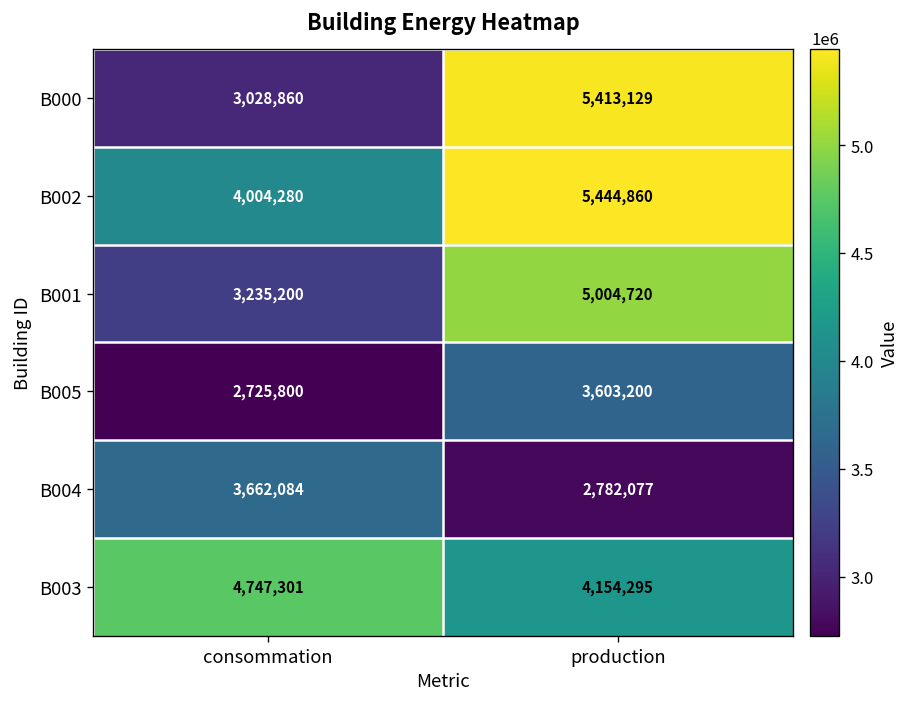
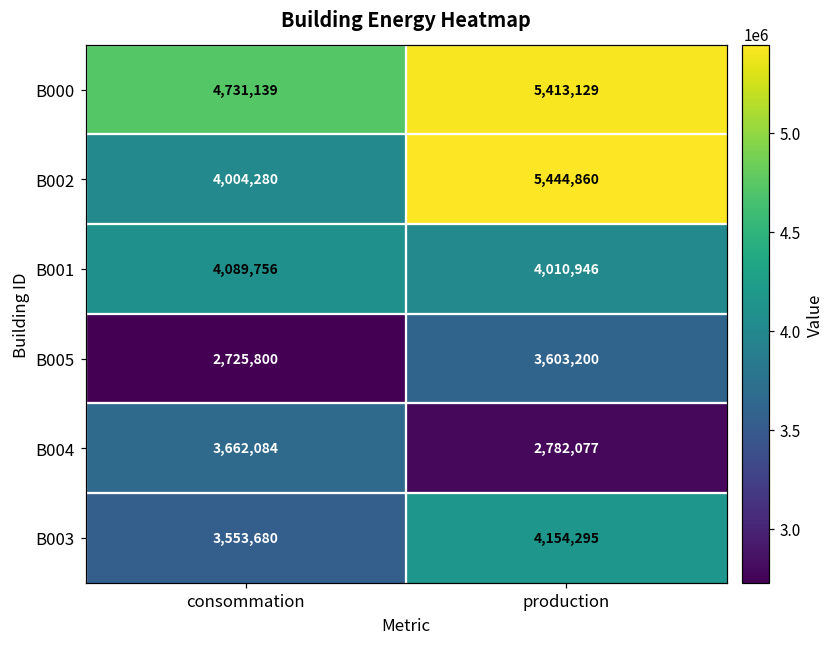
B000, consommation: 3,028,860 -> 4,731,139
B001, consommation: 3,235,200 -> 4,089,756
B001, production: 5,004,720 -> 4,010,946
B003, consommation: 4,747,301 -> 3,553,680
